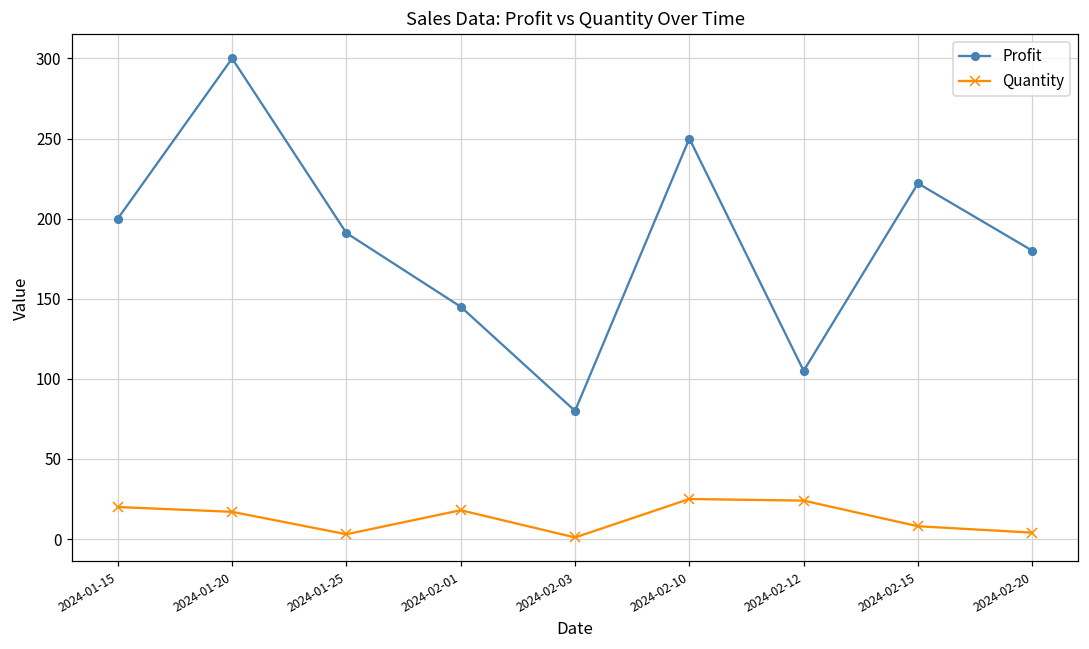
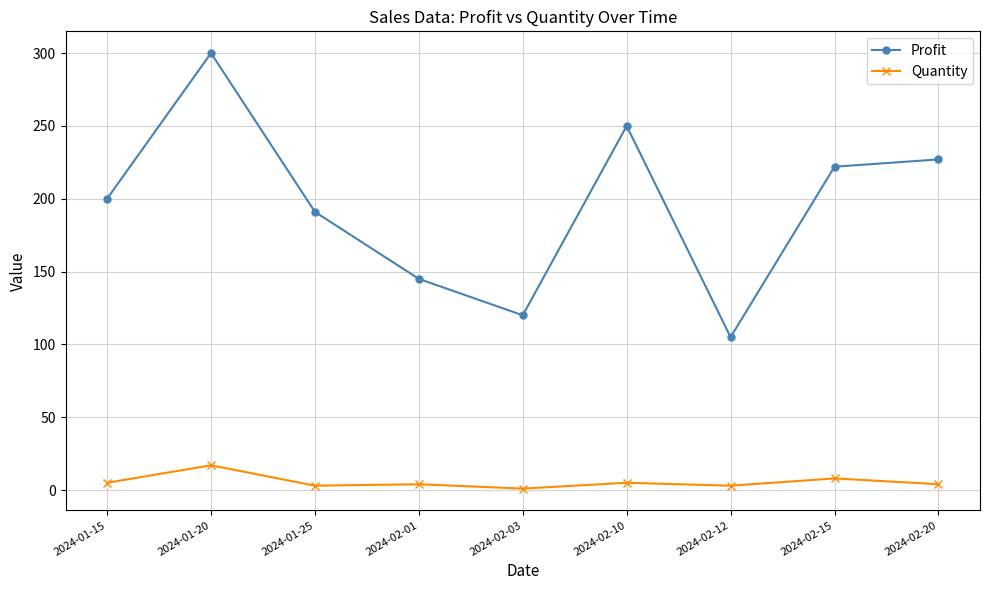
Quantity, 2024-01-15: 20 -> 5
Quantity, 2024-02-01: 18 -> 4
Profit, 2024-02-03: 80 -> 120
Quantity, 2024-02-10: 25 -> 5
Quantity, 2024-02-12: 24 -> 3
Profit, 2024-02-20: 180 -> 227
